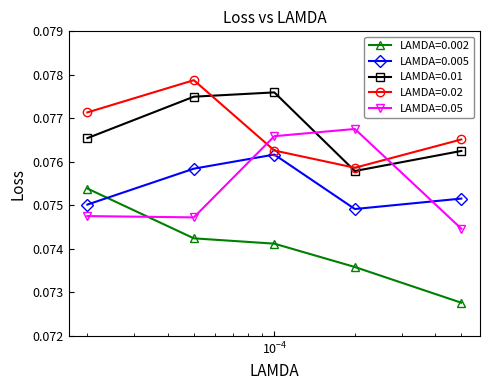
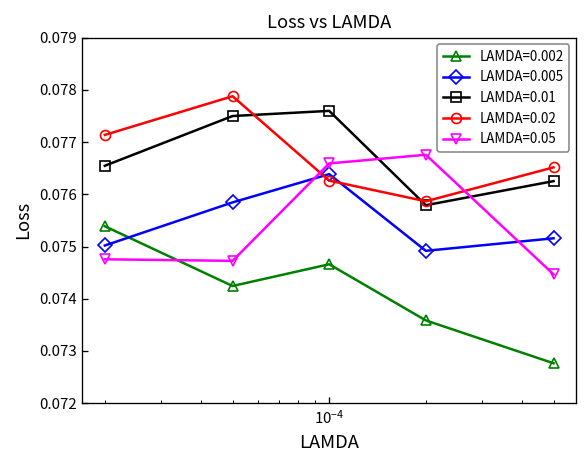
LAMDA=0.002, 10^-4: 0.0741 -> 0.0747
LAMDA=0.005, 10^-4: 0.0762 -> 0.0764
